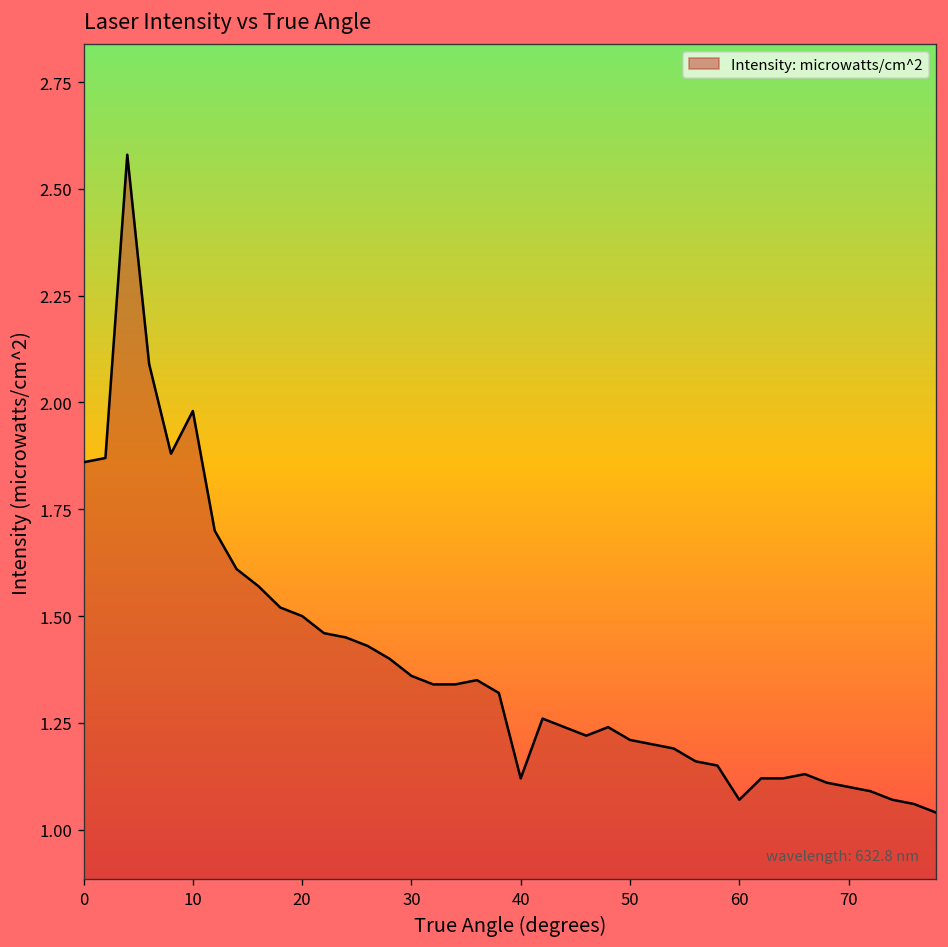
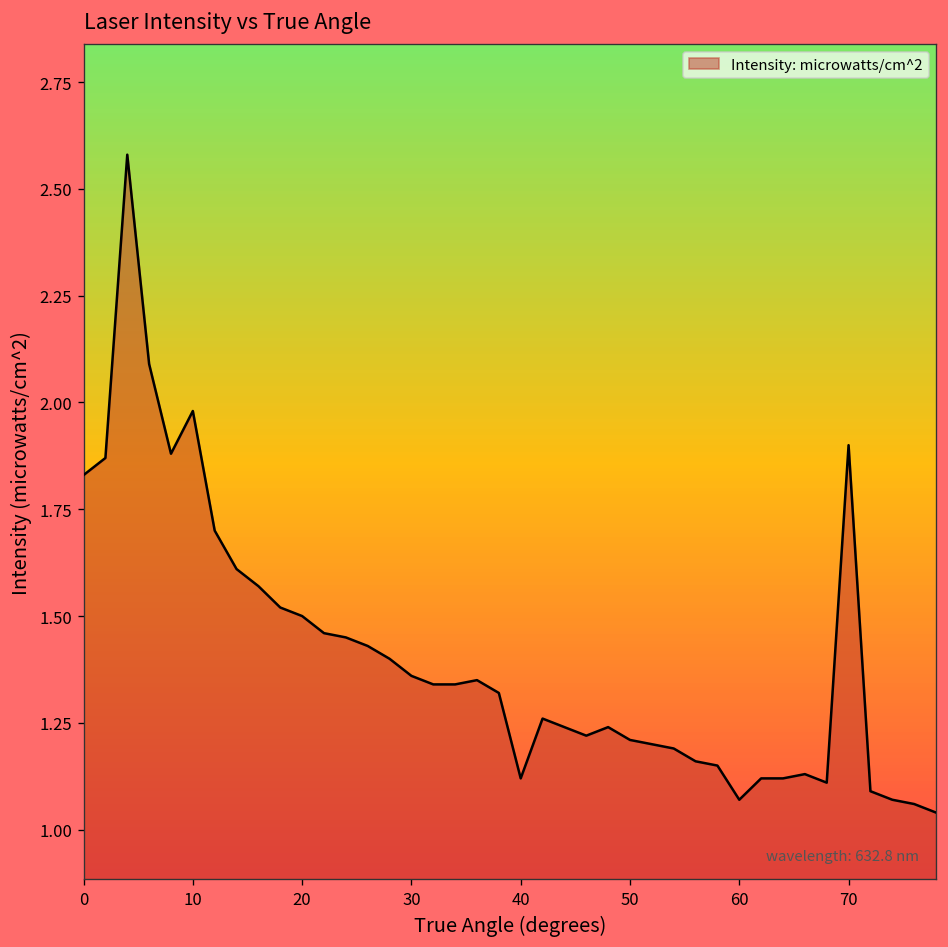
0: 1.86 -> 1.83
70: 1.1 -> 1.9
